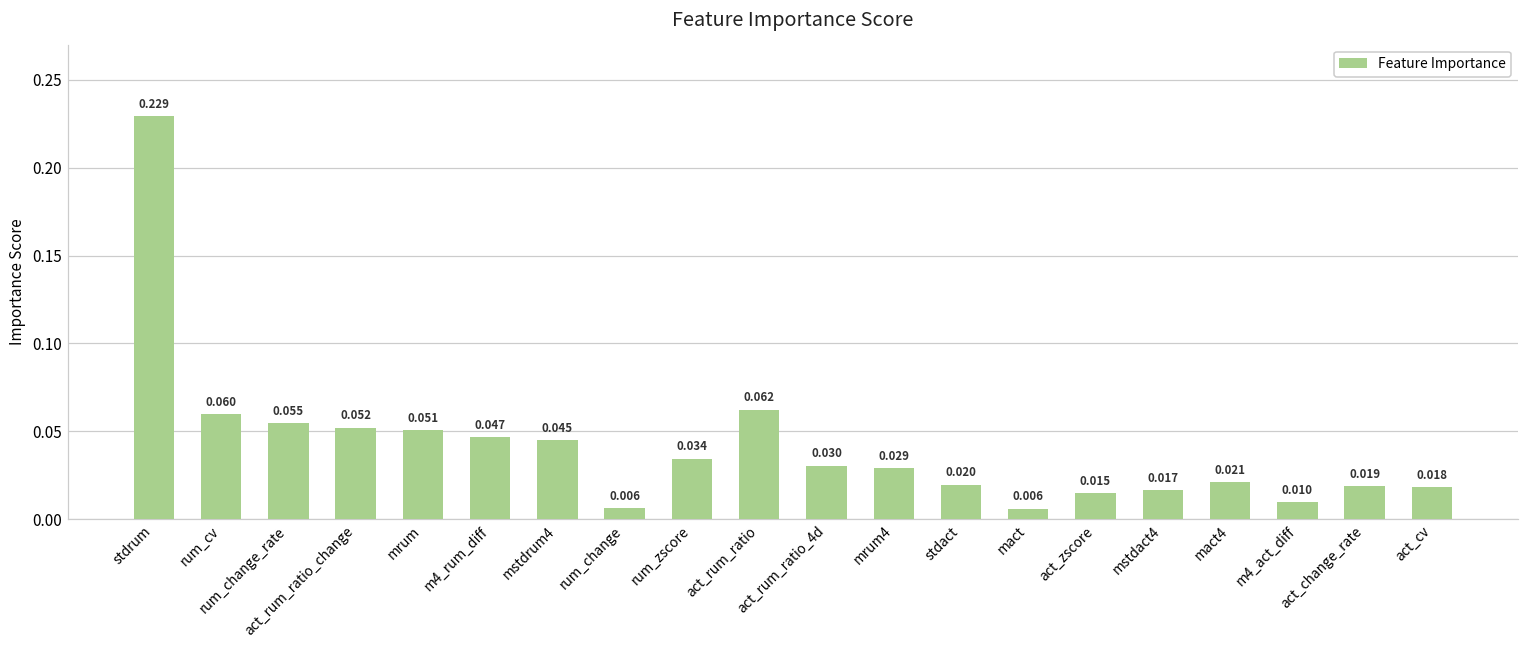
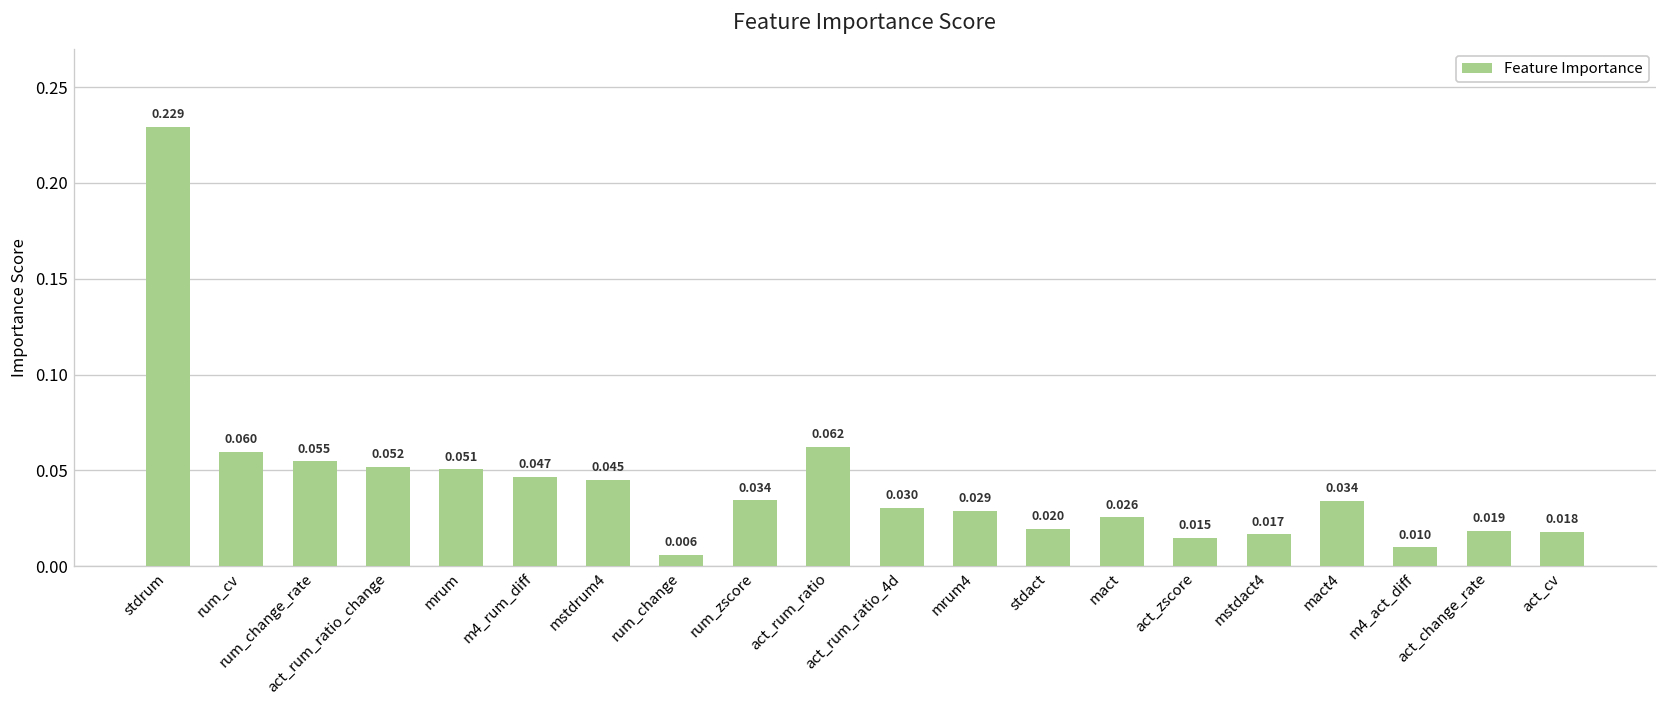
mact: 0.006 -> 0.026
mact4: 0.021 -> 0.034
